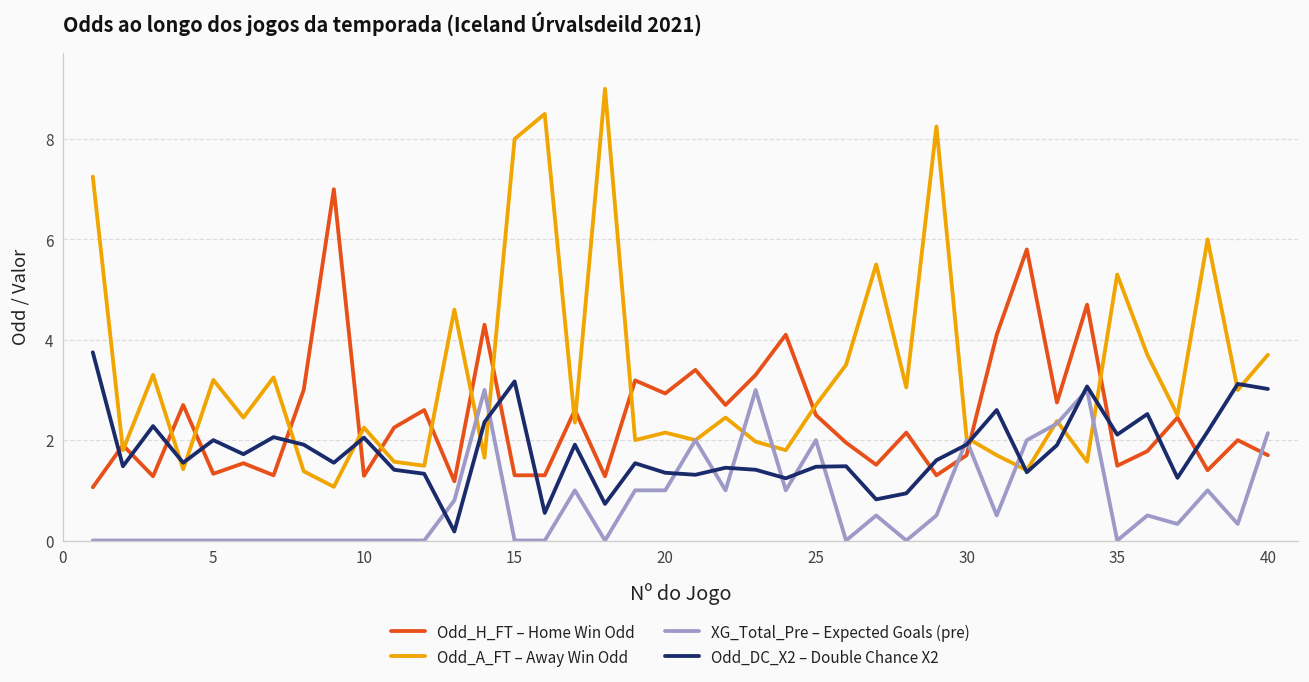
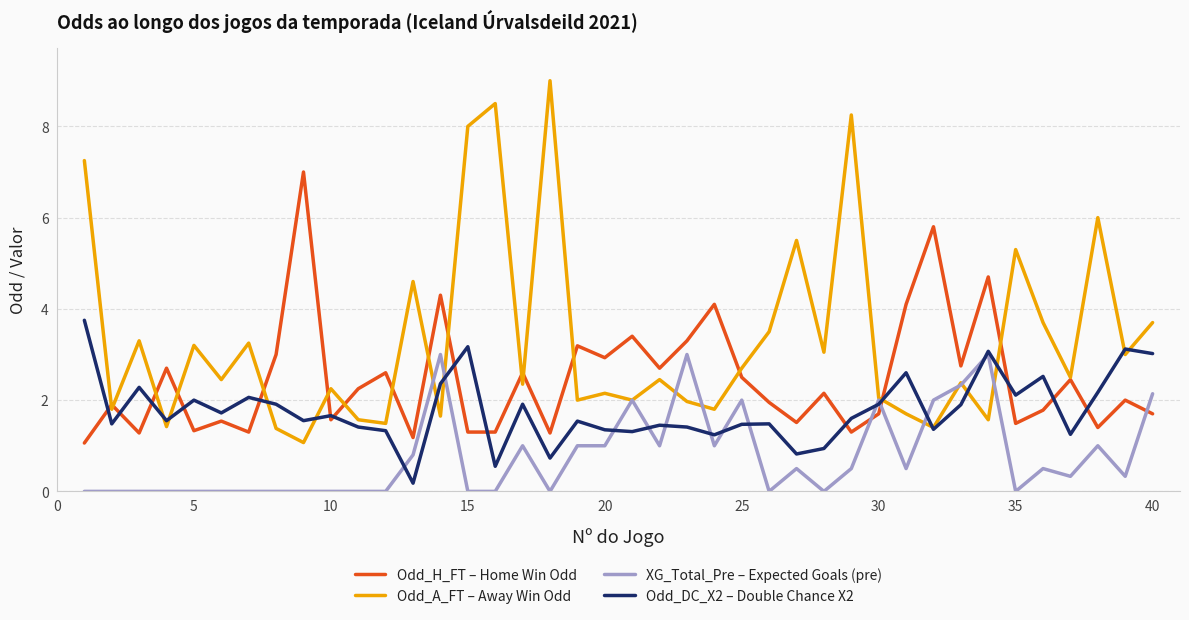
Odd_H_FT – Home Win Odd, 10: 1.3 -> 1.6
Odd_DC_X2 – Double Chance X2, 10: 2.1 -> 1.7
